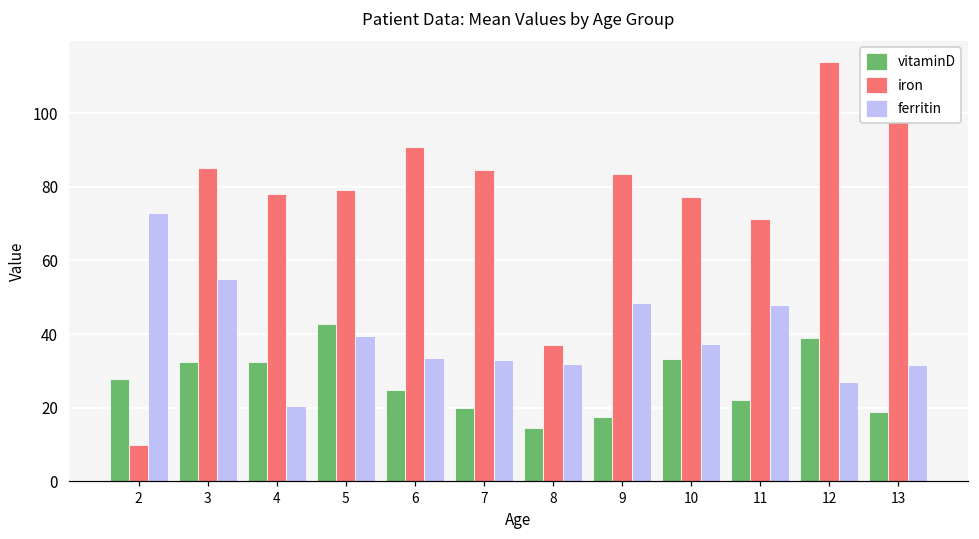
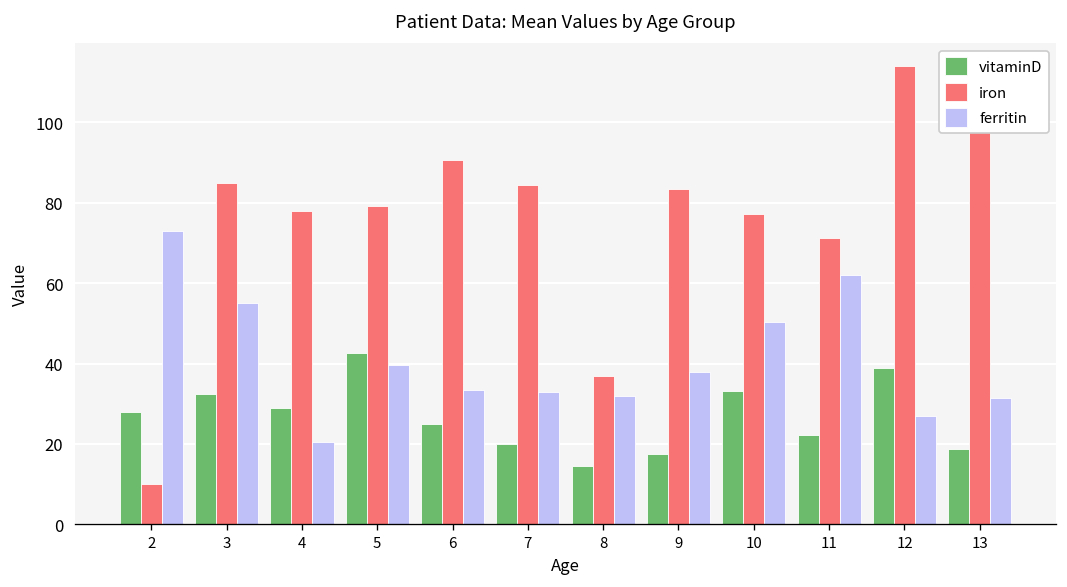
vitaminD, 4: 32 -> 29
ferritin, 9: 49 -> 38
ferritin, 10: 37 -> 50
ferritin, 11: 48 -> 62
